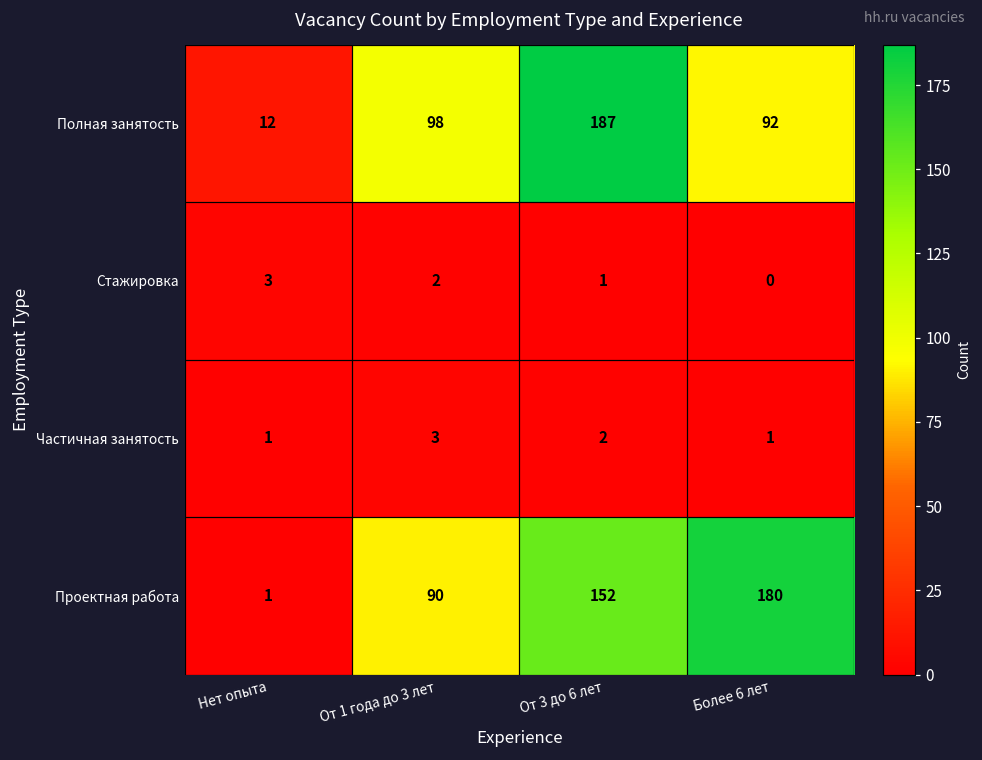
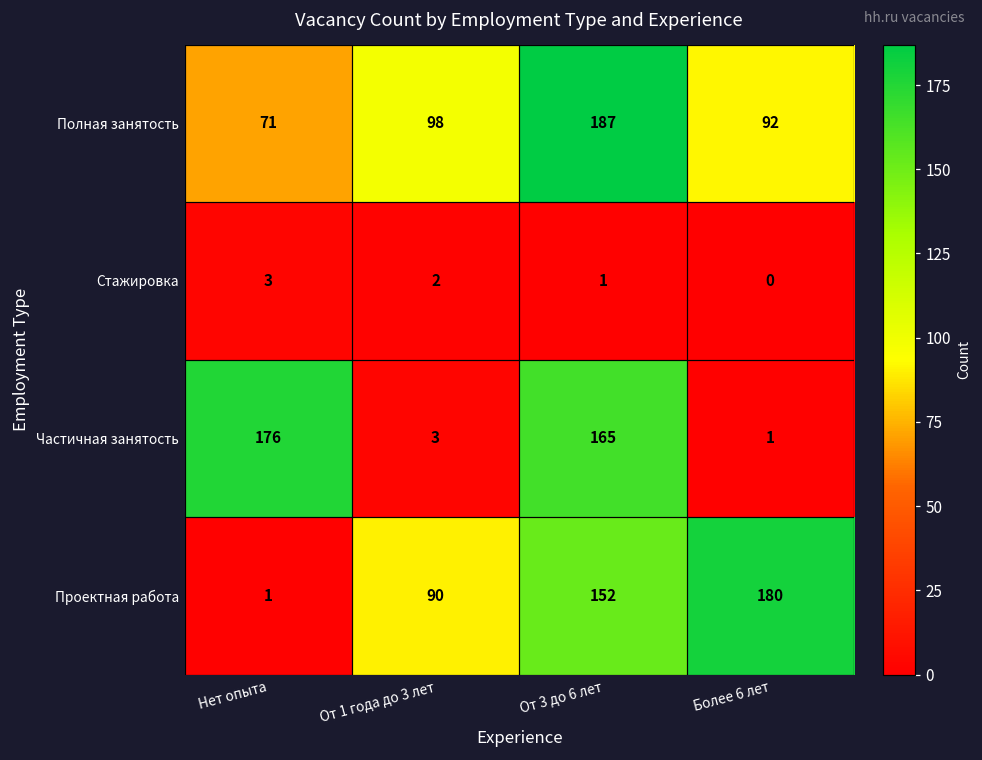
Полная занятость, Нет опыта: 12 -> 71
Частичная занятость, Нет опыта: 1 -> 176
Частичная занятость, От 3 до 6 лет: 2 -> 165
